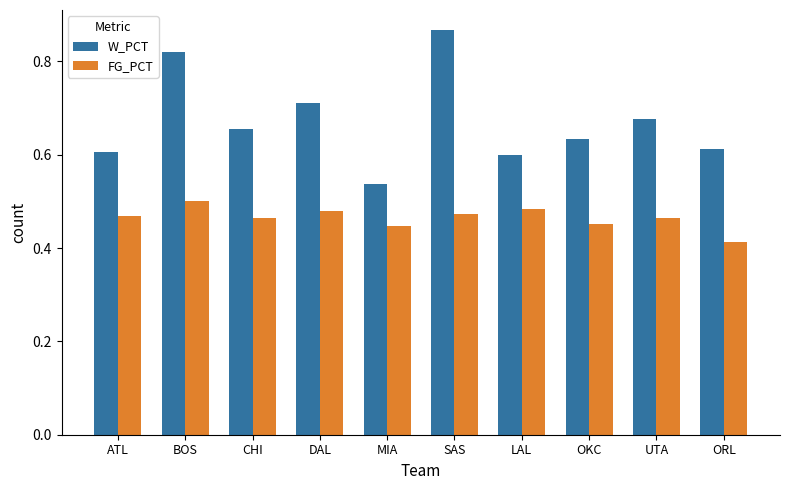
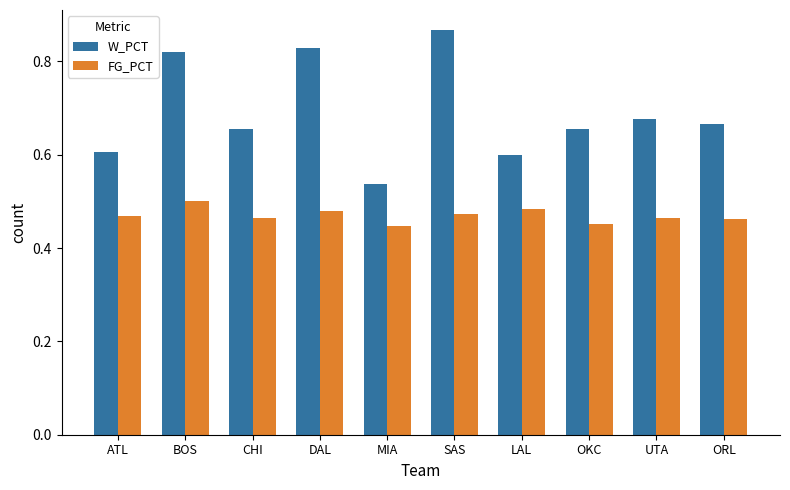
W_PCT, DAL: 0.71 -> 0.83
W_PCT, OKC: 0.63 -> 0.66
W_PCT, ORL: 0.61 -> 0.67
FG_PCT, ORL: 0.41 -> 0.46
